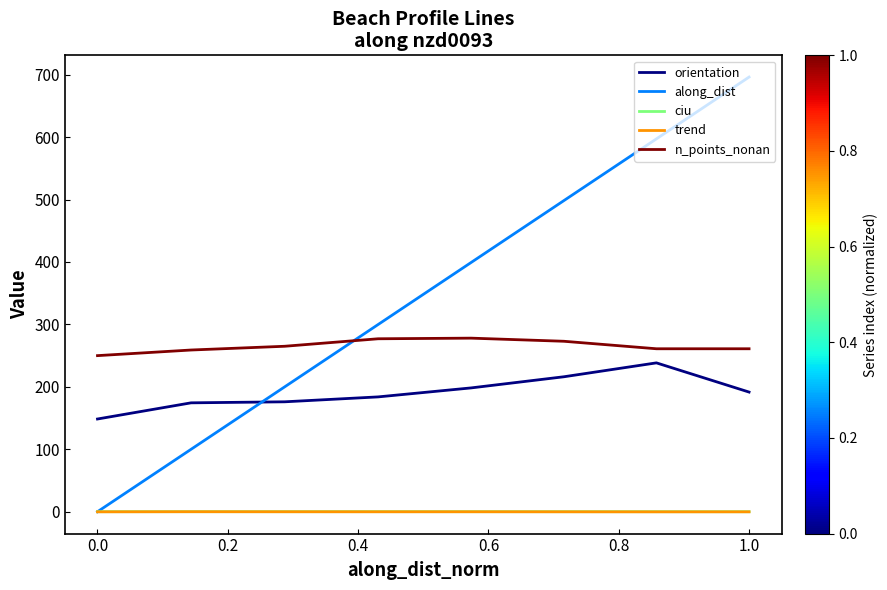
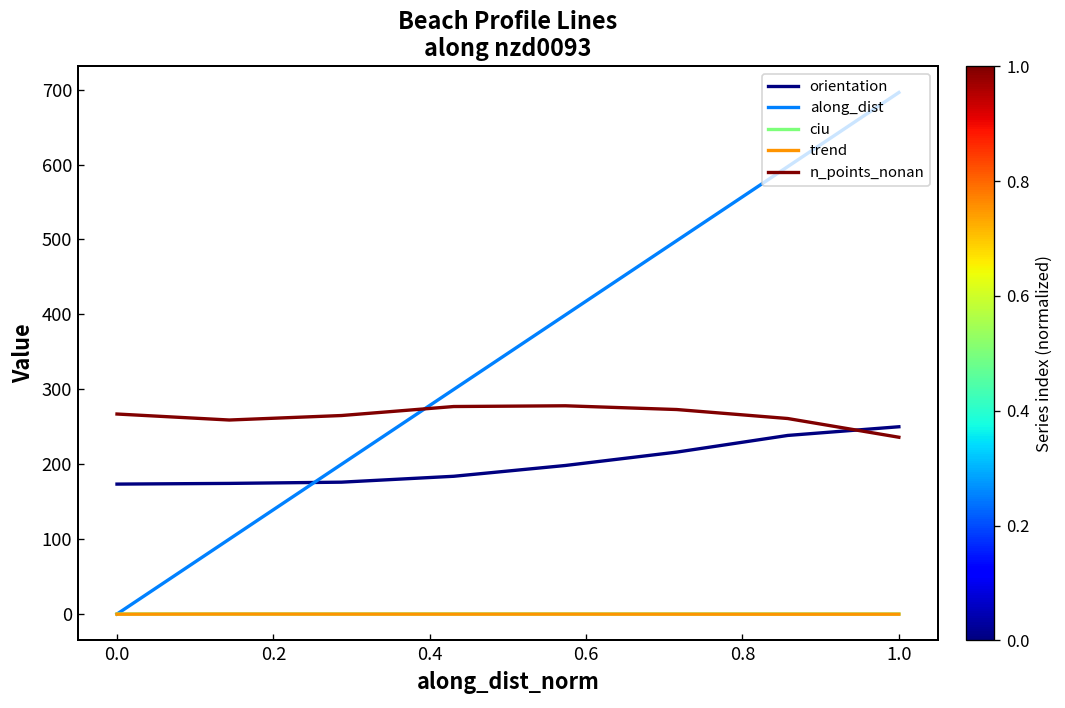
orientation, 0.0: 150 -> 170
n_points_nonan, 0.0: 250 -> 270
orientation, 1.0: 190 -> 250
n_points_nonan, 1.0: 260 -> 240
